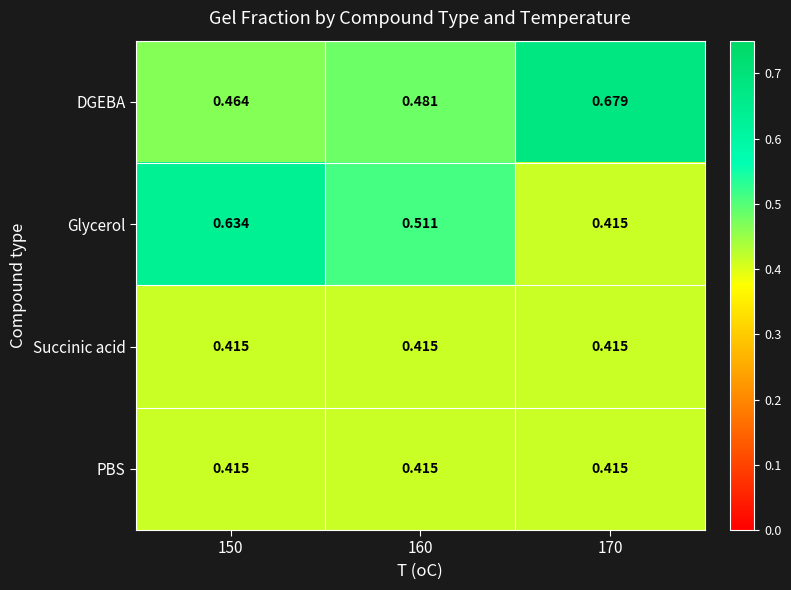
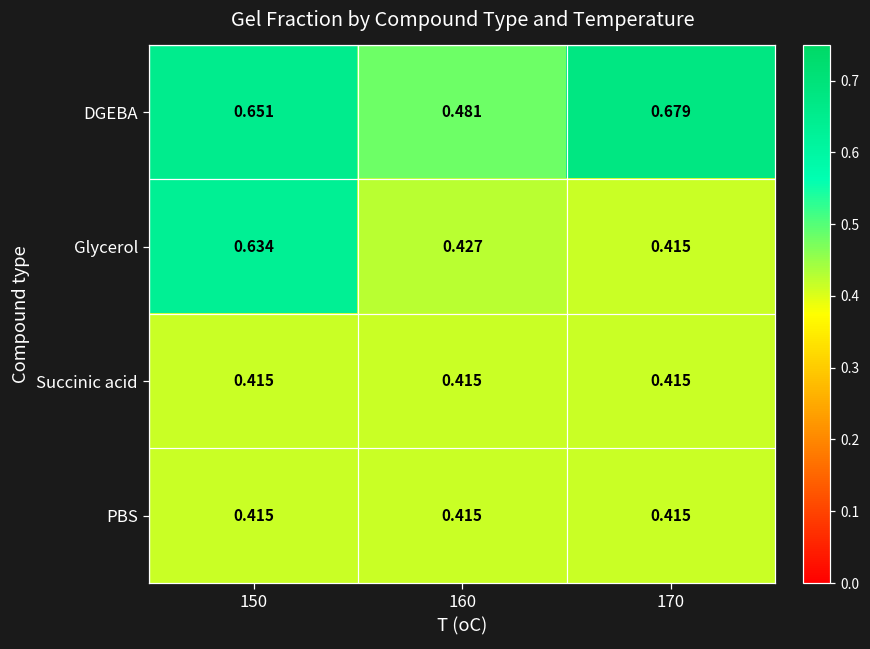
DGEBA, 150: 0.464 -> 0.651
Glycerol, 160: 0.511 -> 0.427
